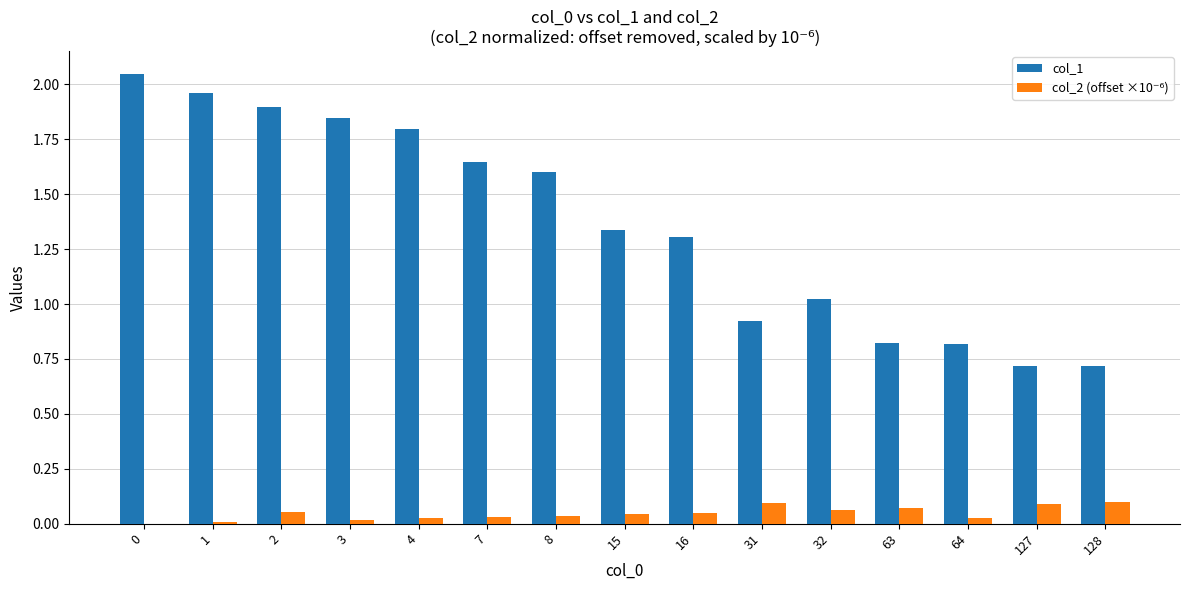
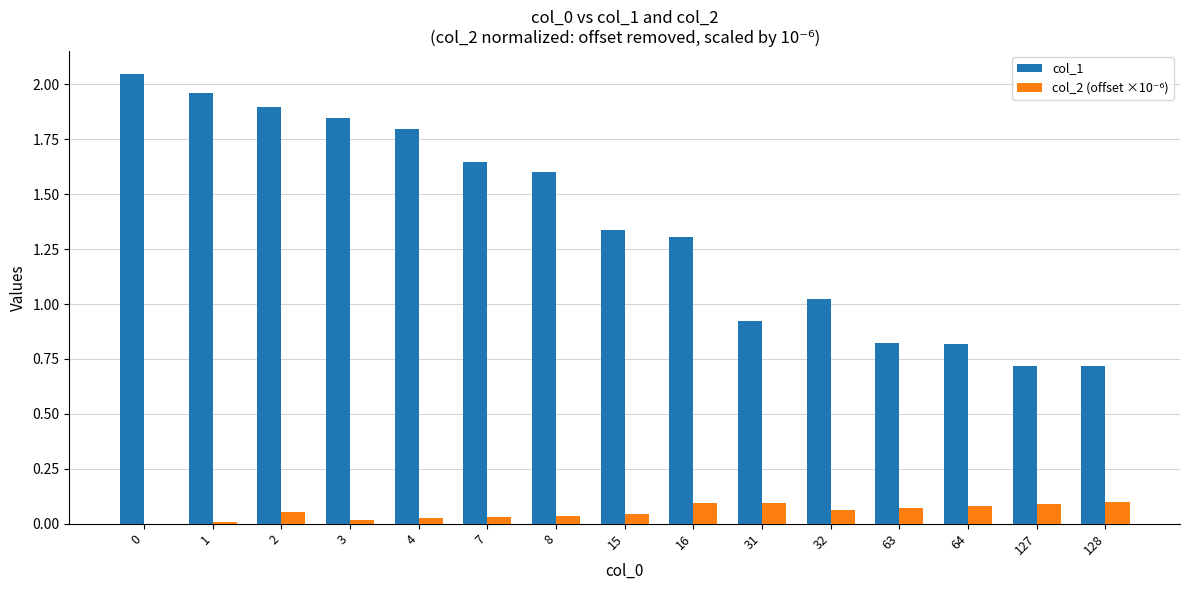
col_2 (offset ×10⁻⁶), 16: 0.05 -> 0.09
col_2 (offset ×10⁻⁶), 64: 0.03 -> 0.08
